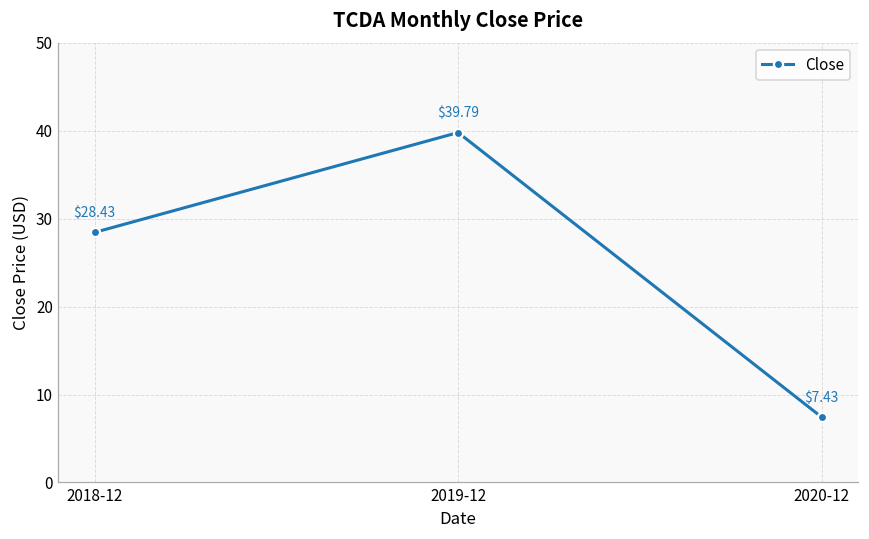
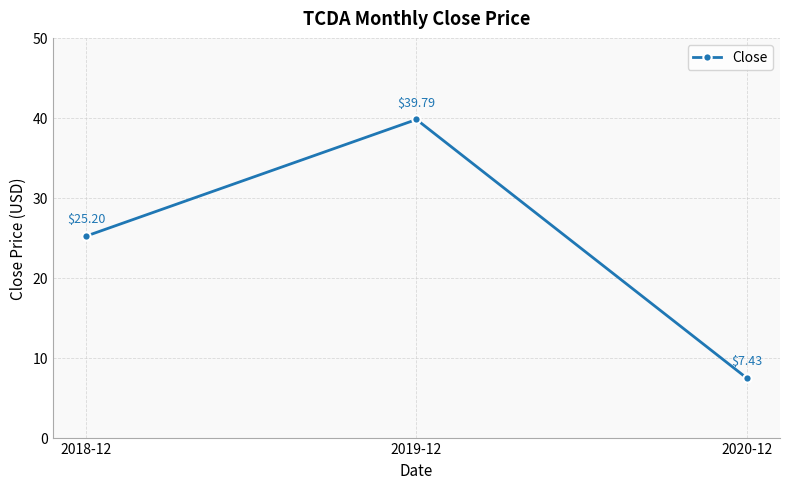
2018-12: $28.43 -> $25.20
